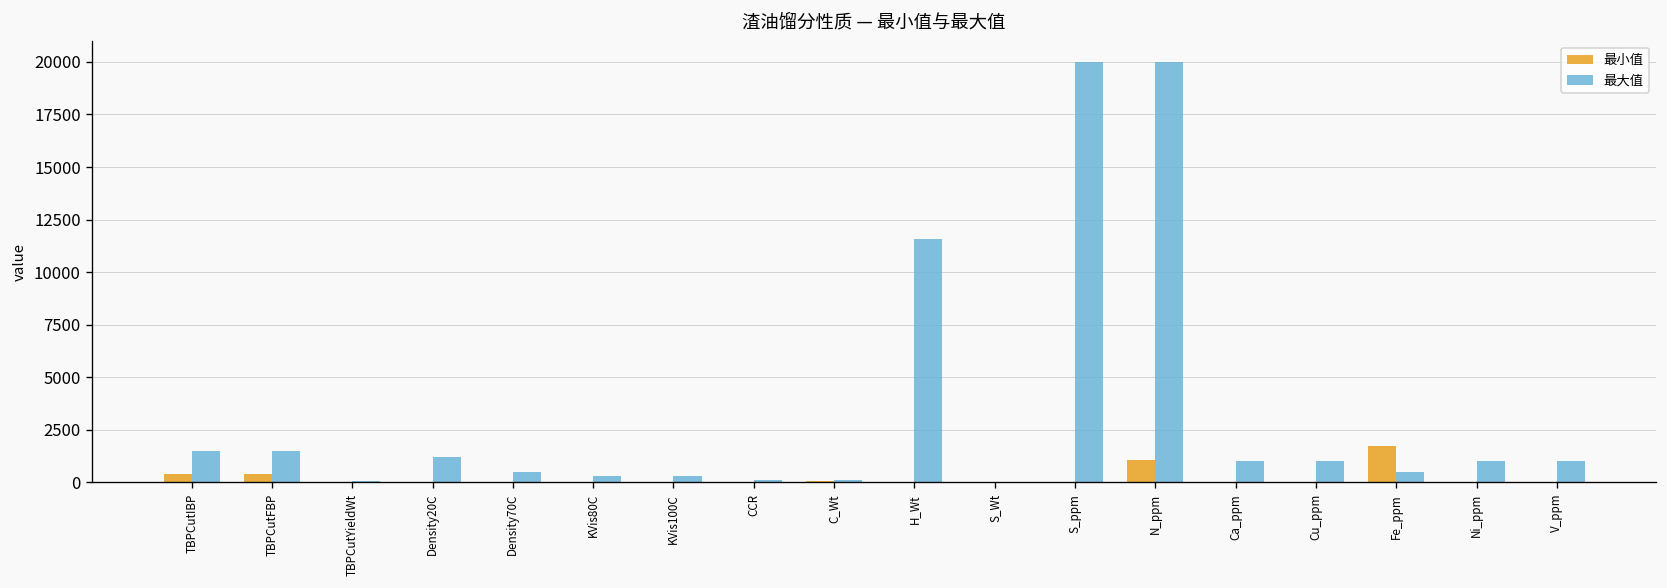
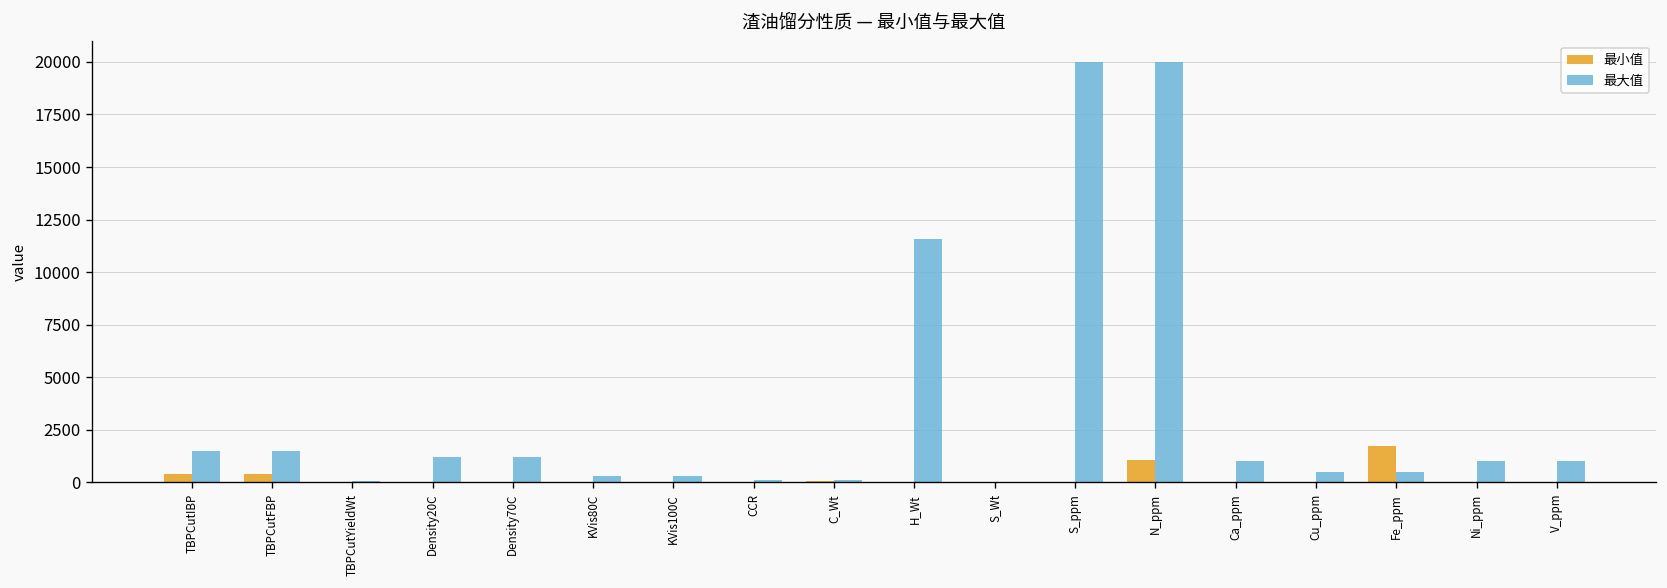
最大值, Density70C: 500 -> 1200
最大值, Cu_ppm: 1000 -> 500
